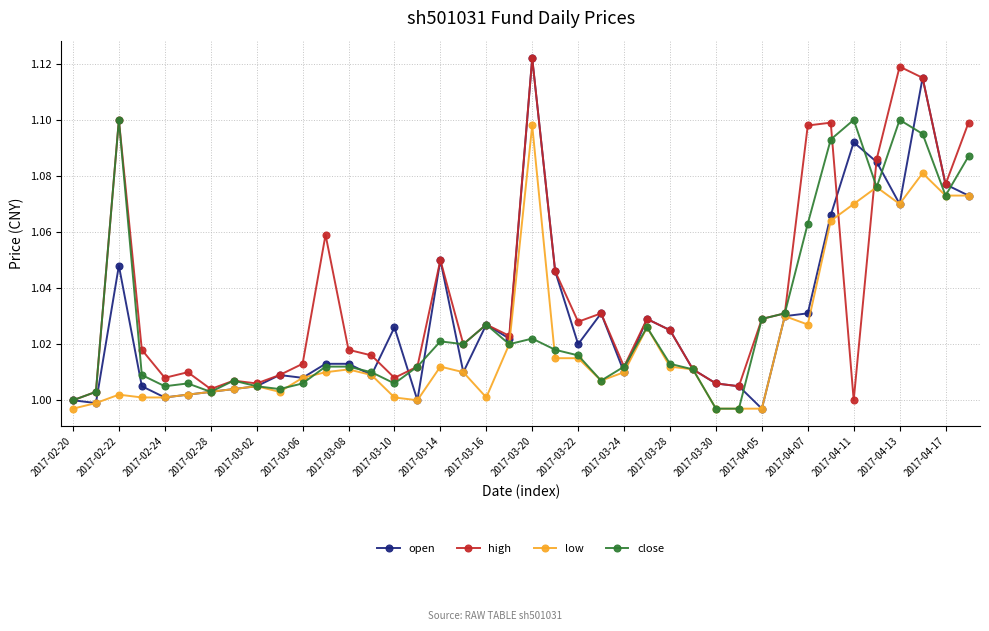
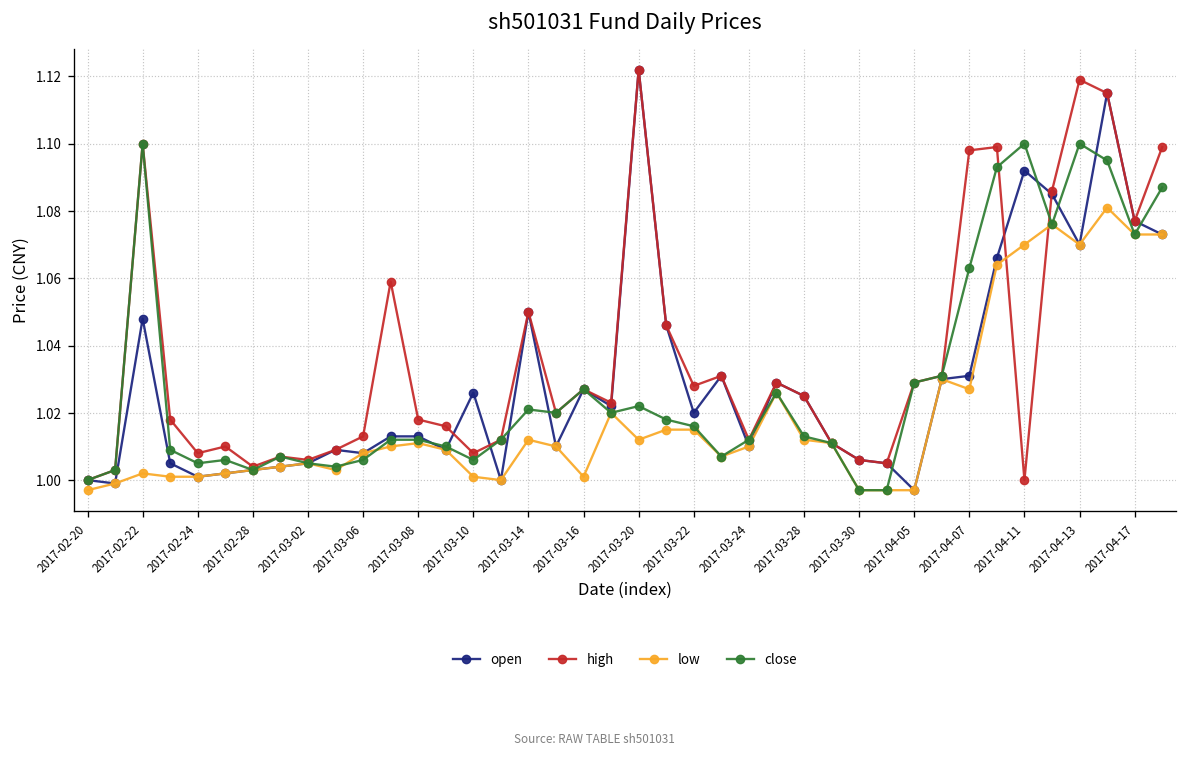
low, 2017-03-20: 1.098 -> 1.012
